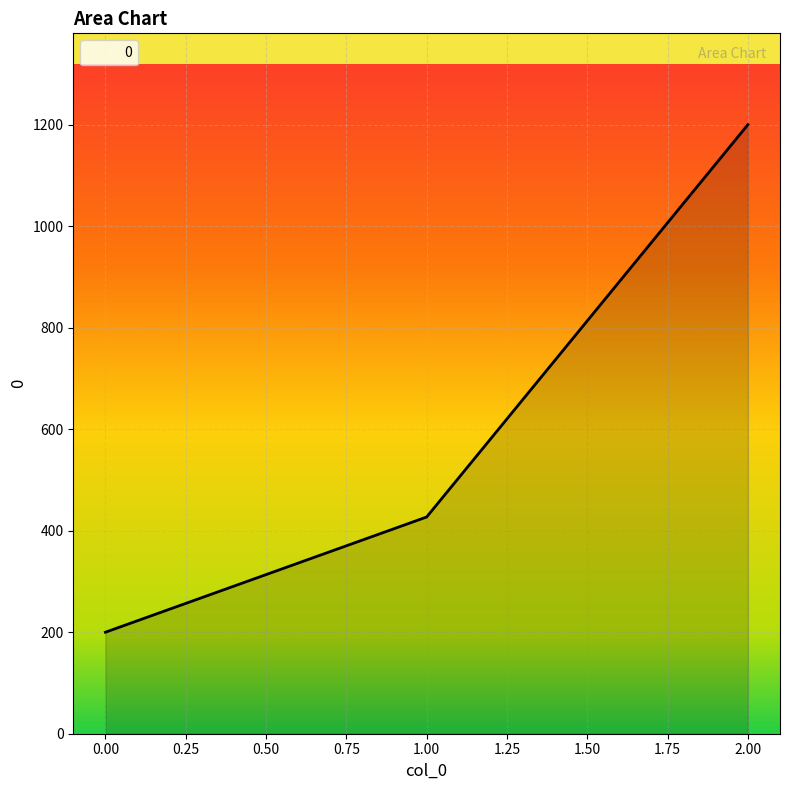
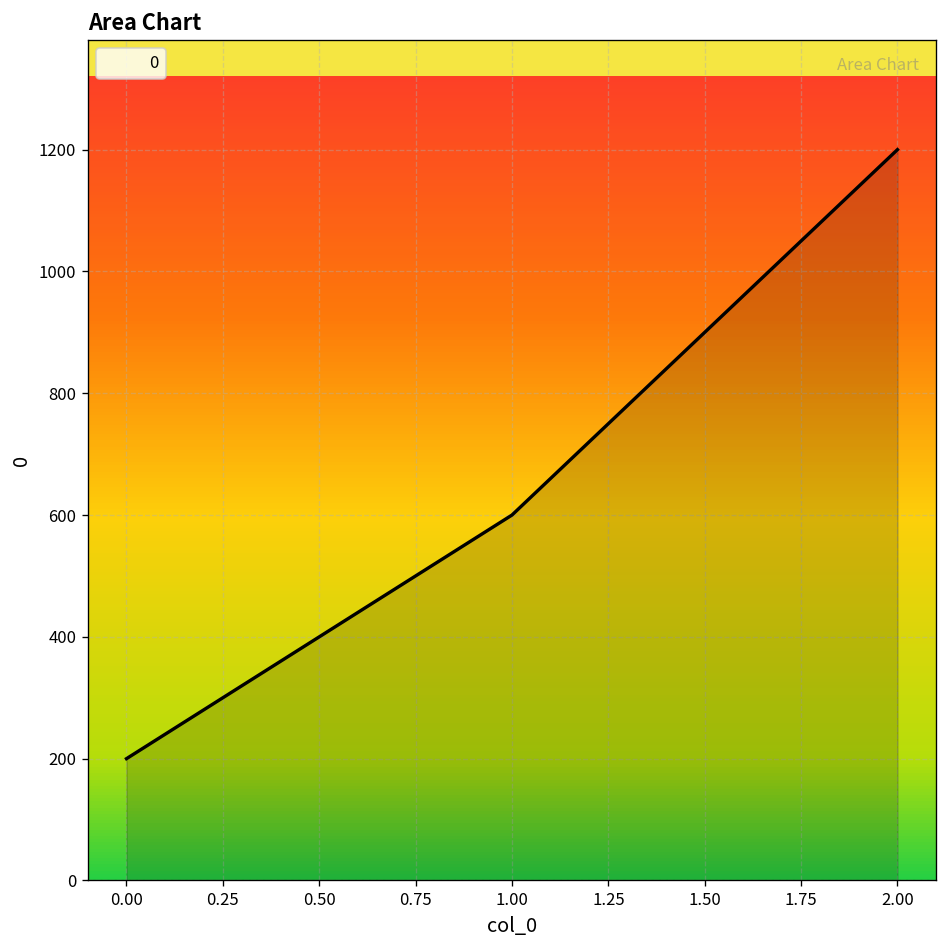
1.00: 430 -> 600
